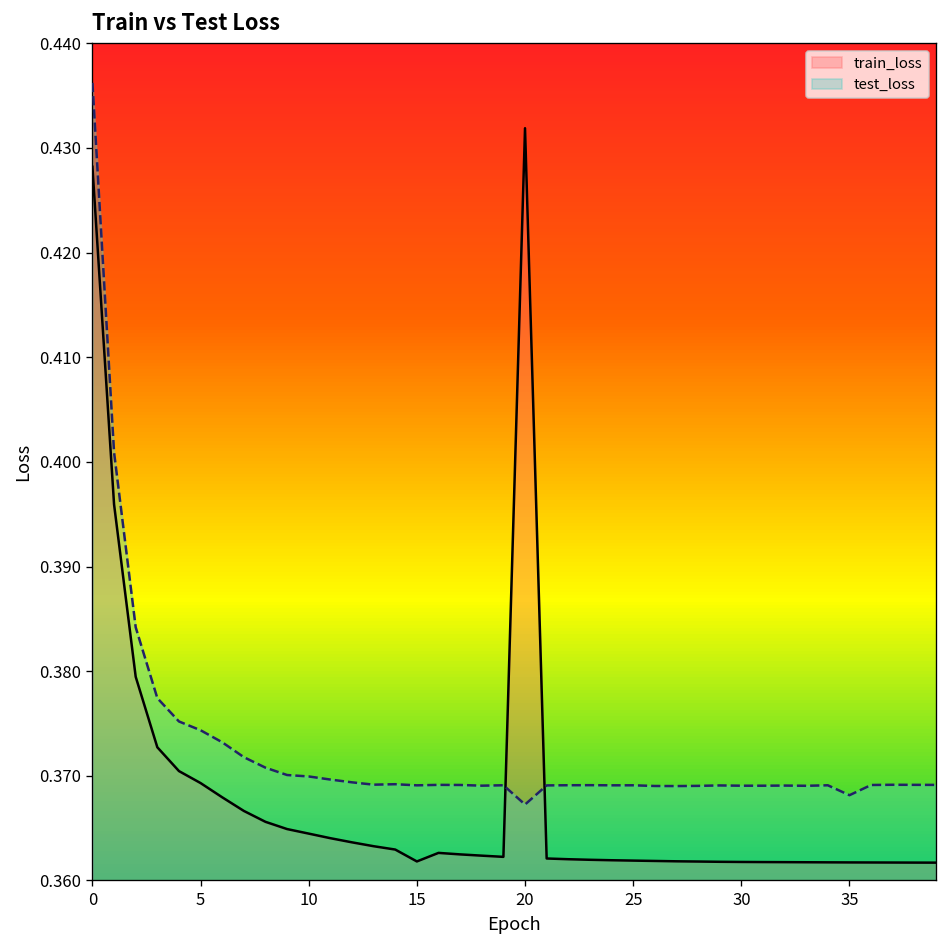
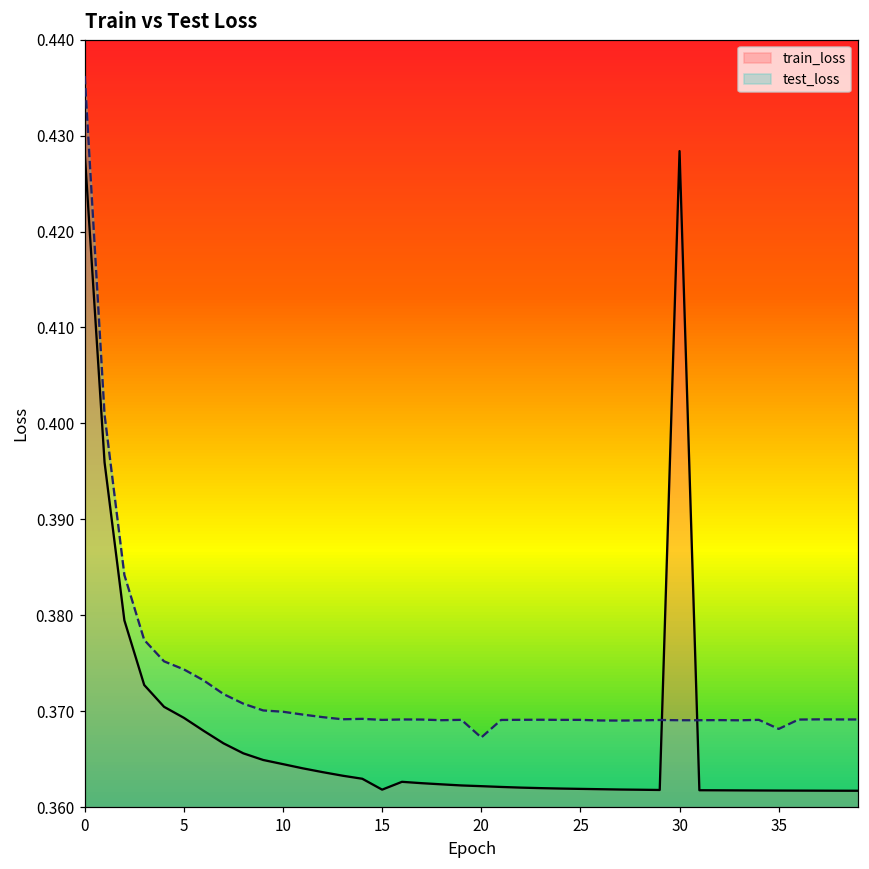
train_loss, 20: 0.432 -> 0.362
train_loss, 30: 0.362 -> 0.428
